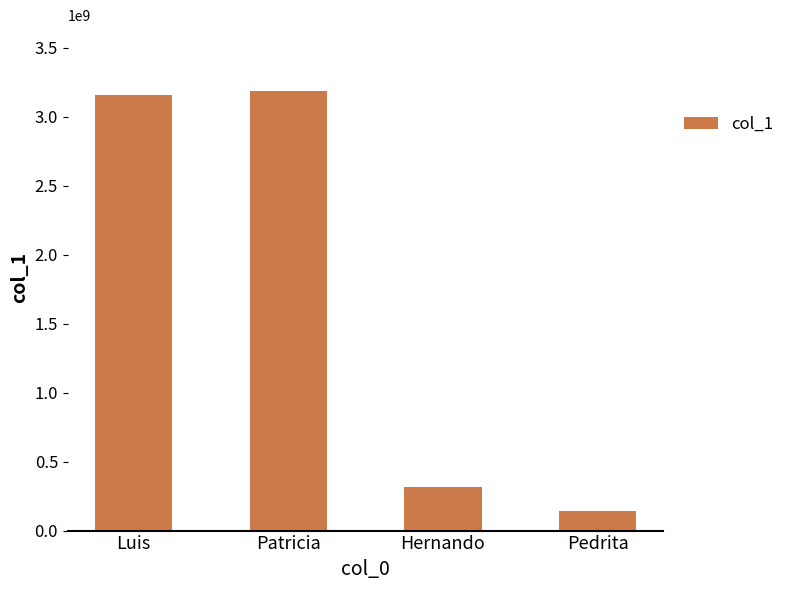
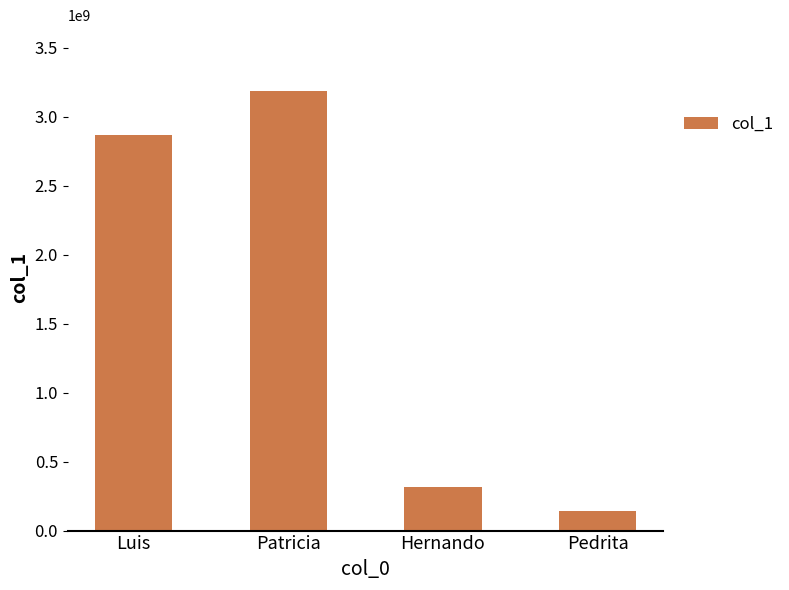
Luis: 3150000000 -> 2860000000
